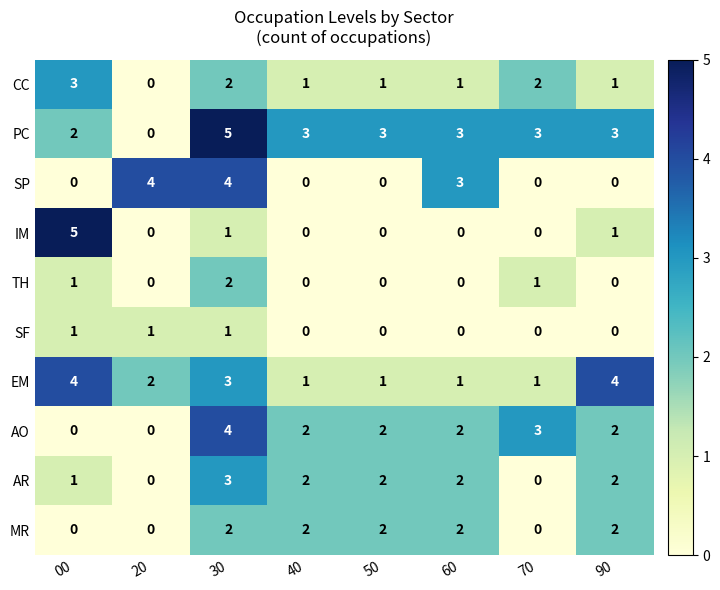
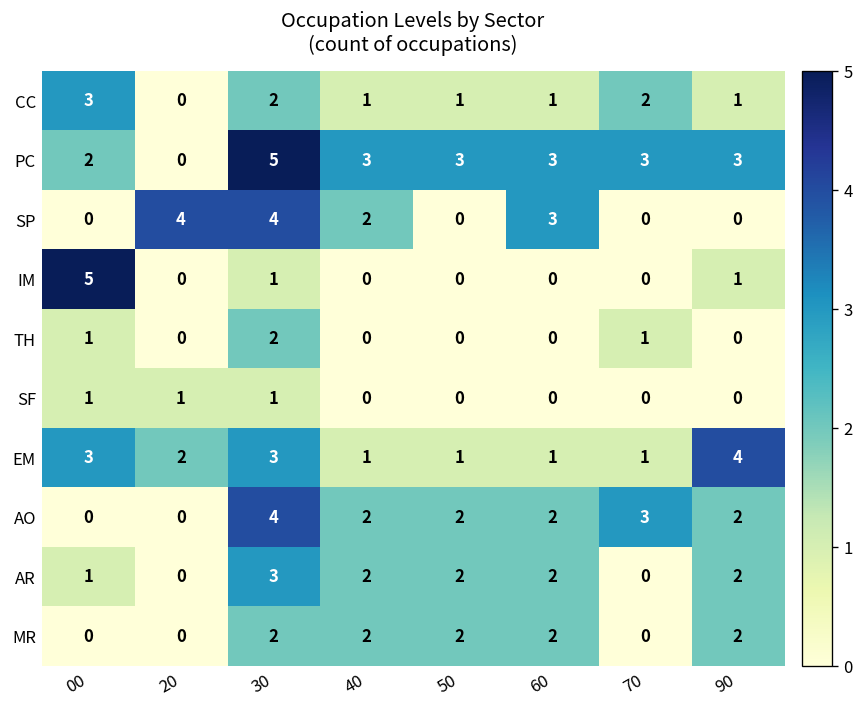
SP, 40: 0 -> 2
EM, 00: 4 -> 3
